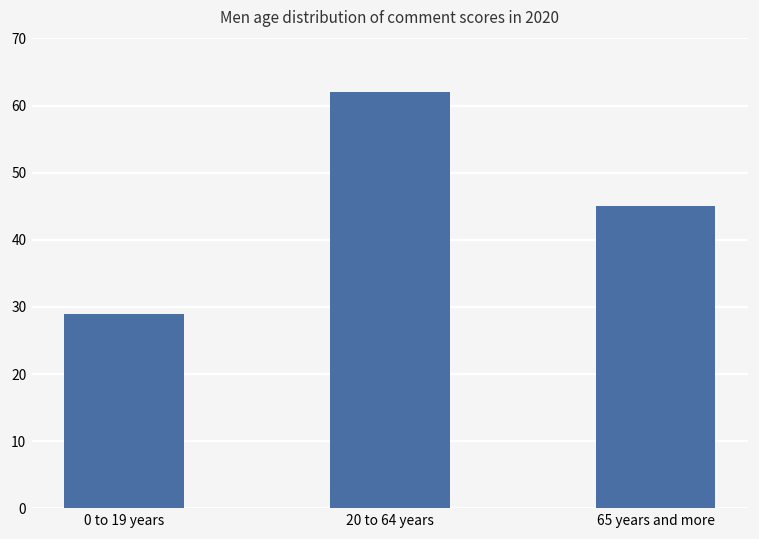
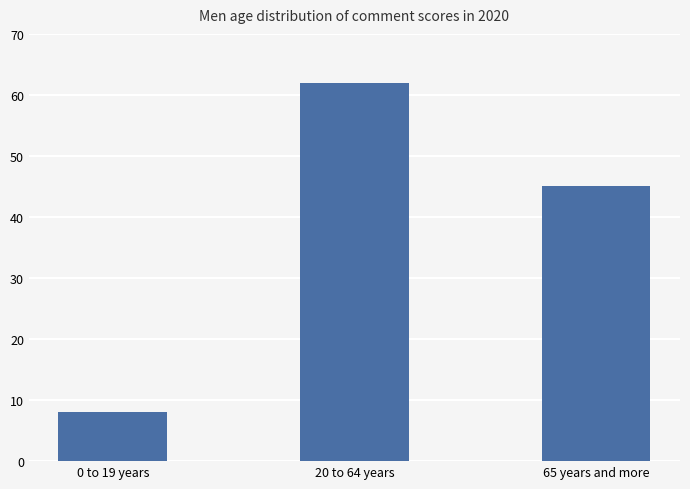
0 to 19 years: 29 -> 8
